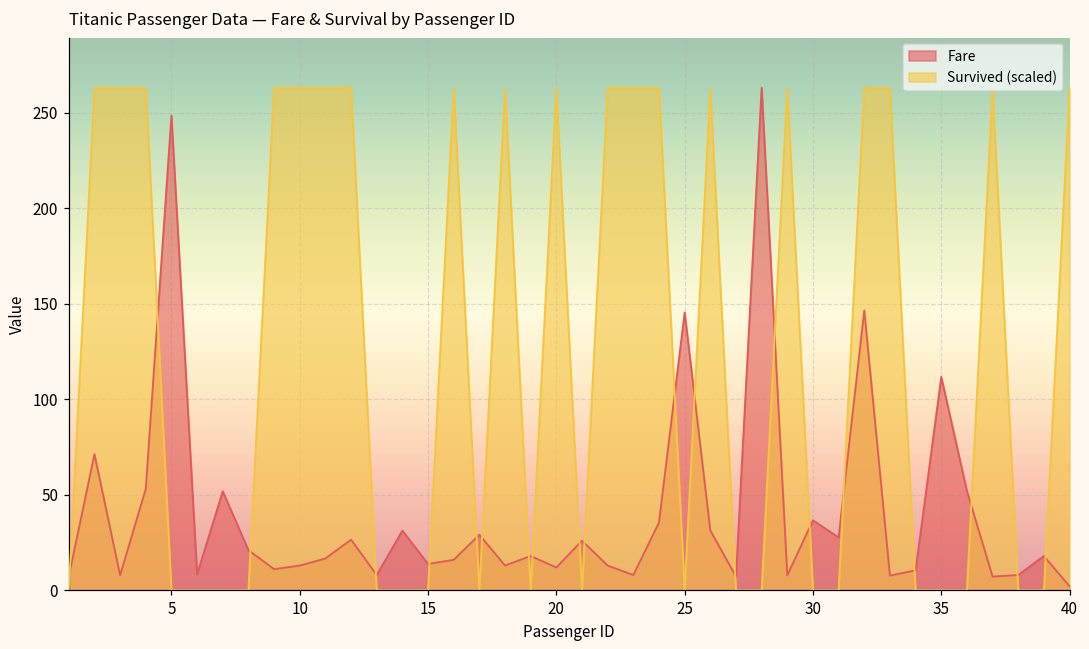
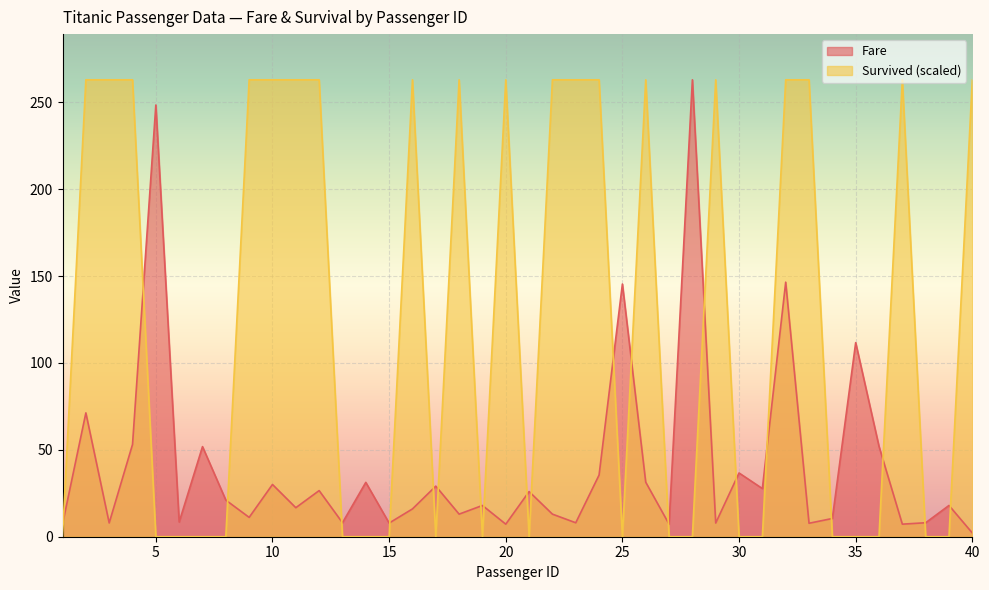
Fare, 10: 13 -> 30
Fare, 15: 14 -> 8
Fare, 20: 12 -> 7
